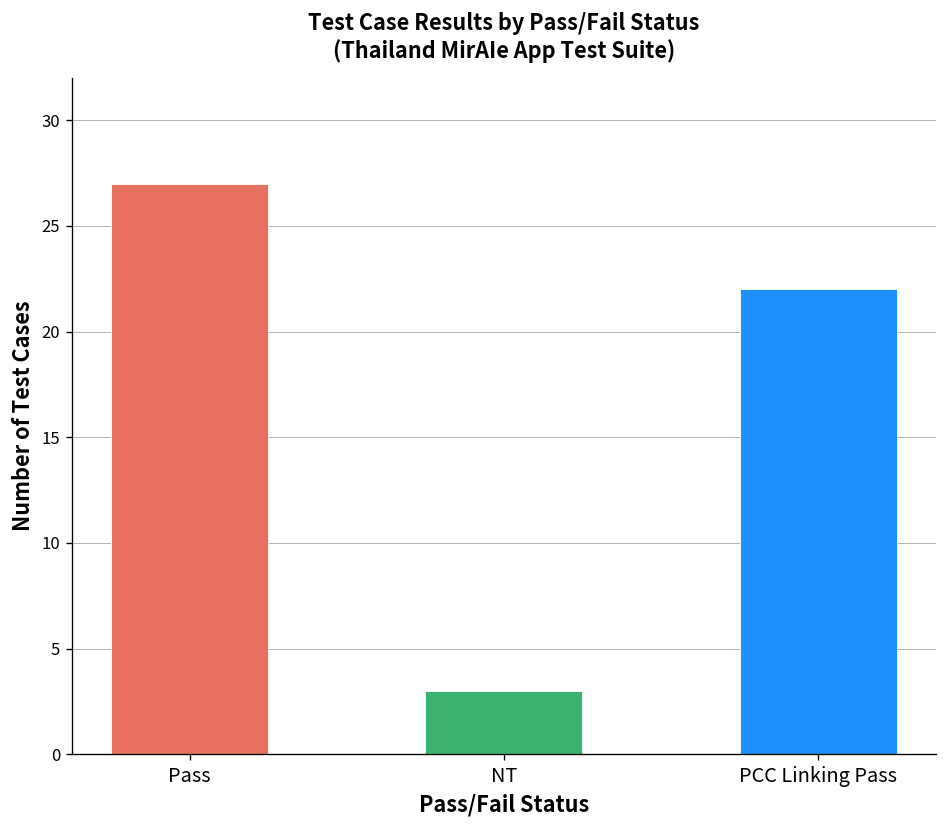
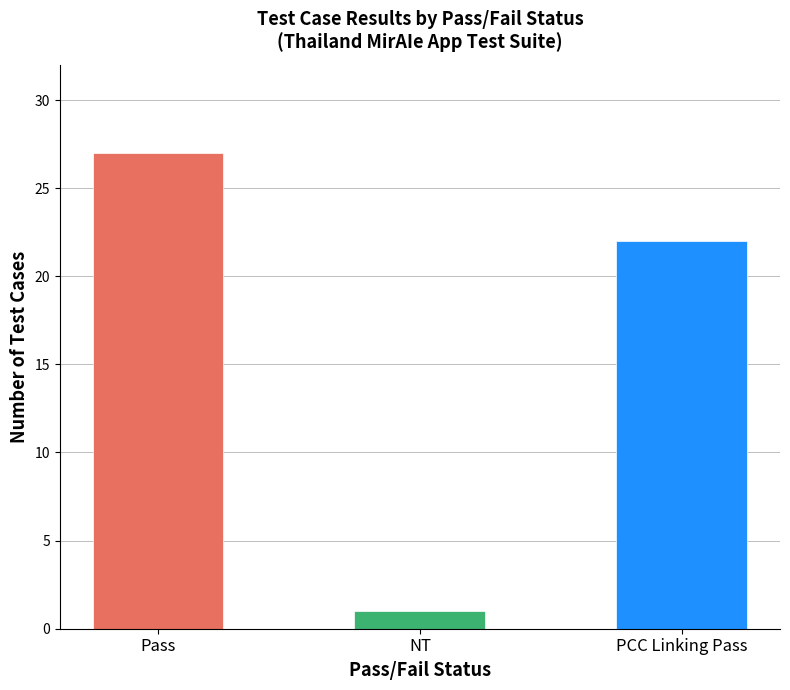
NT: 3 -> 1
